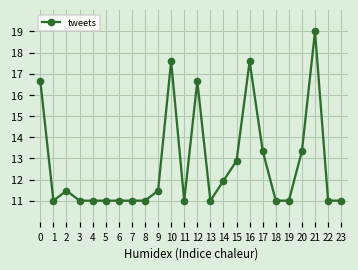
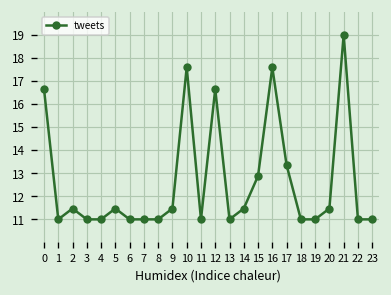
5: 11.0 -> 11.5
14: 11.9 -> 11.5
20: 13.4 -> 11.5
